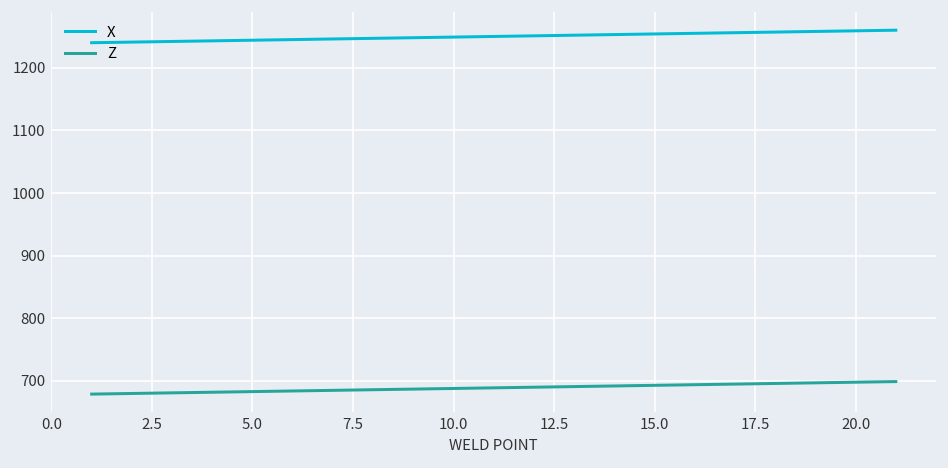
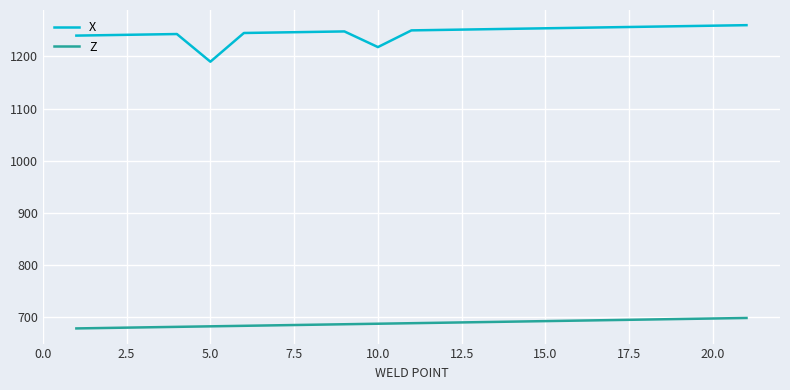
X, 5.0: 1240 -> 1190
X, 10.0: 1250 -> 1220
